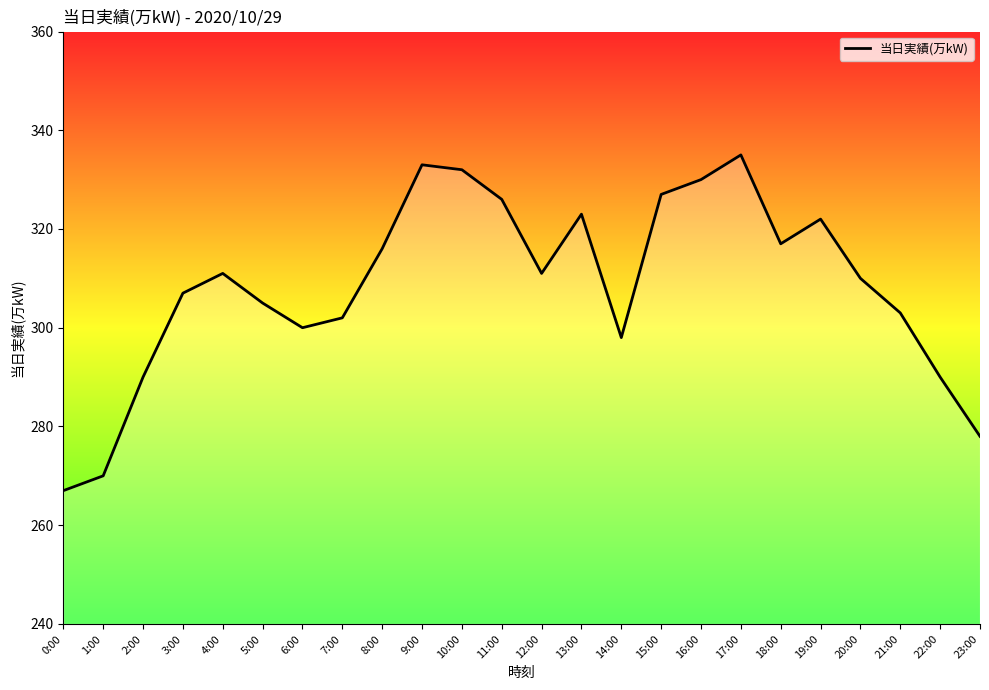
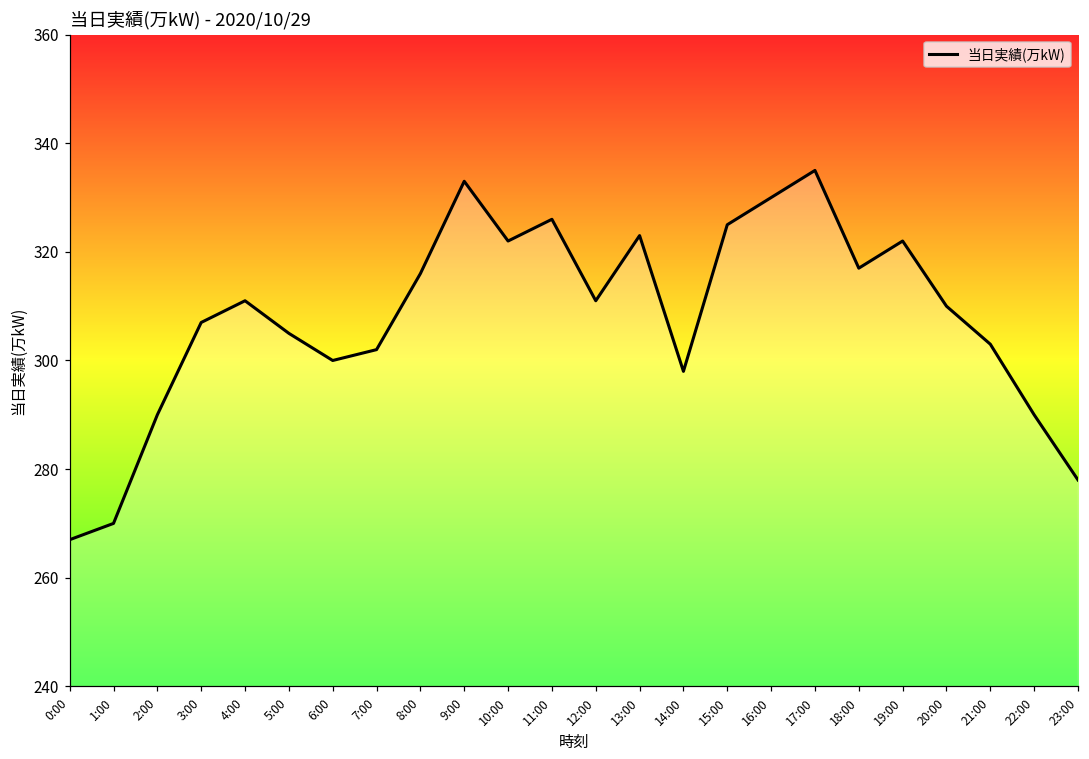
10:00: 332 -> 322
15:00: 327 -> 325
